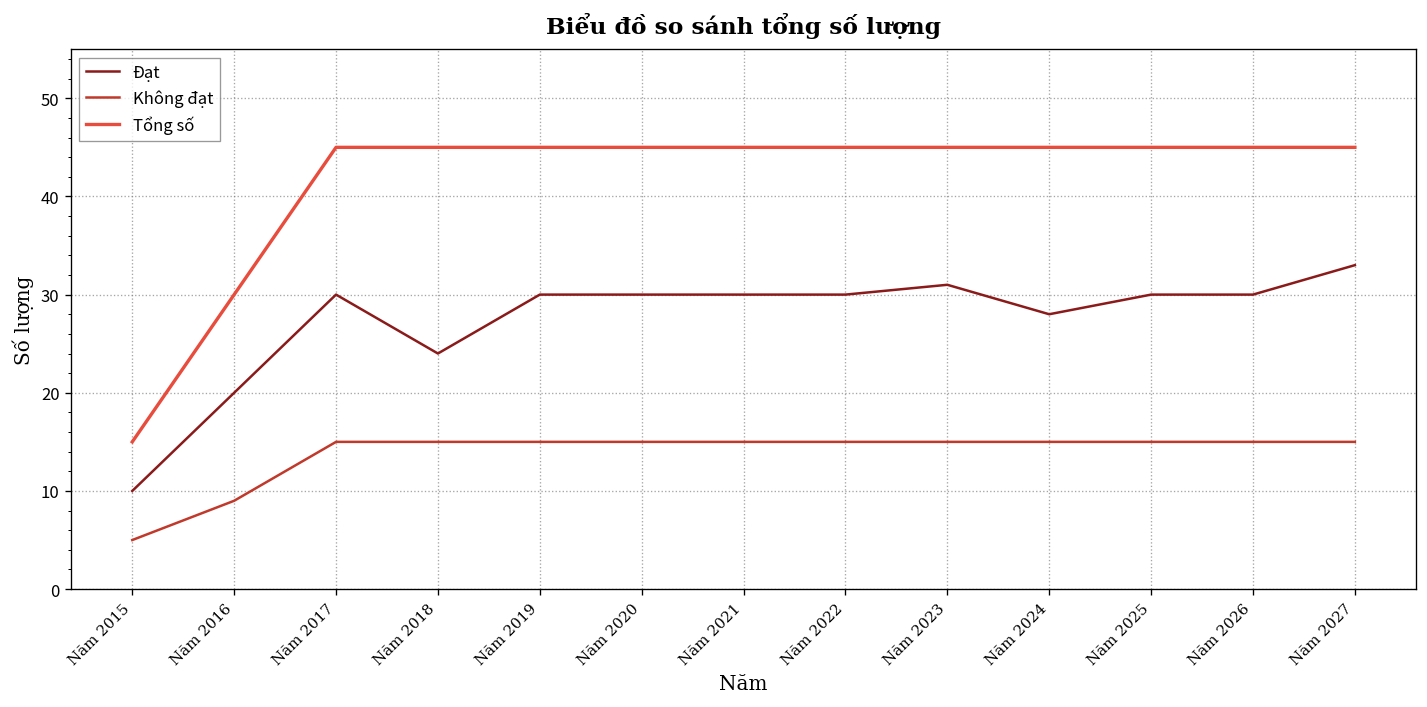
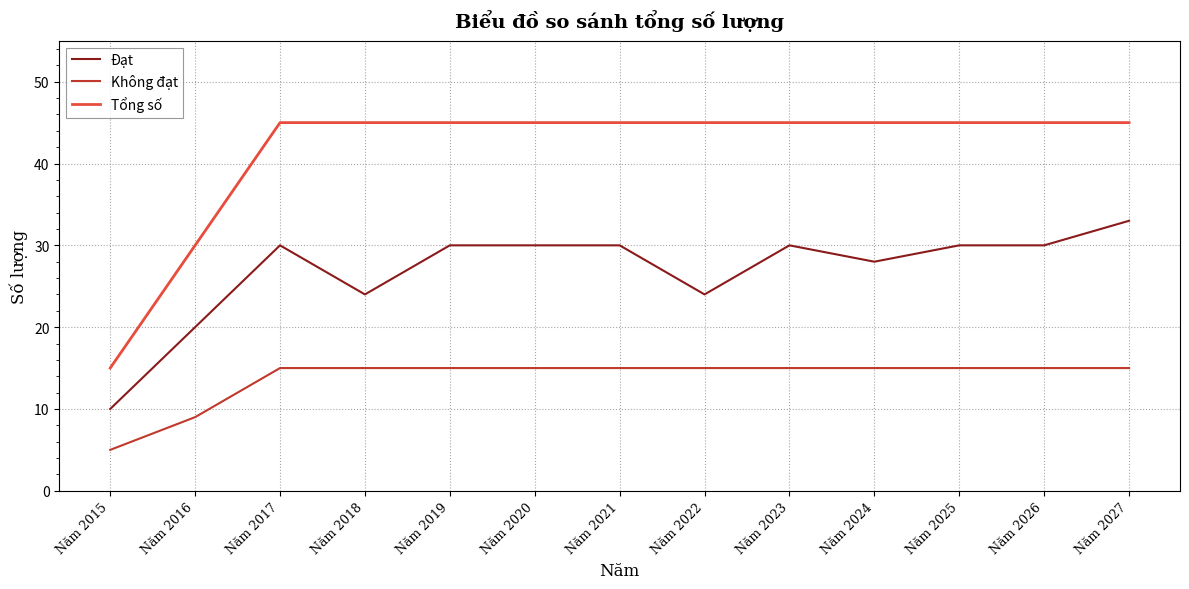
Đạt, Năm 2022: 30 -> 24
Đạt, Năm 2023: 31 -> 30
